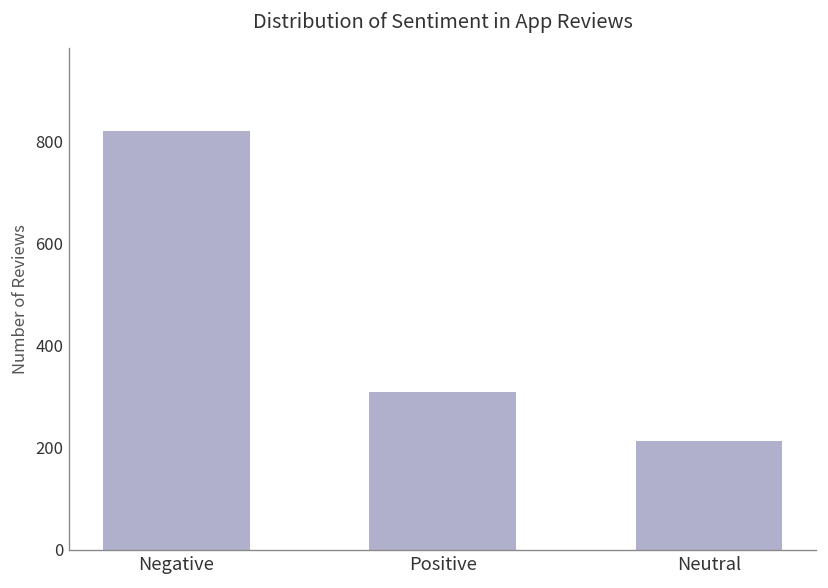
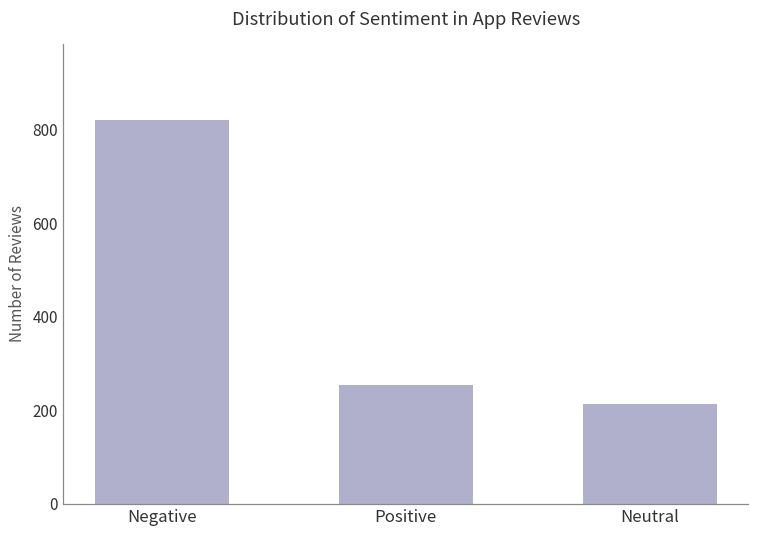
Positive: 310 -> 250
